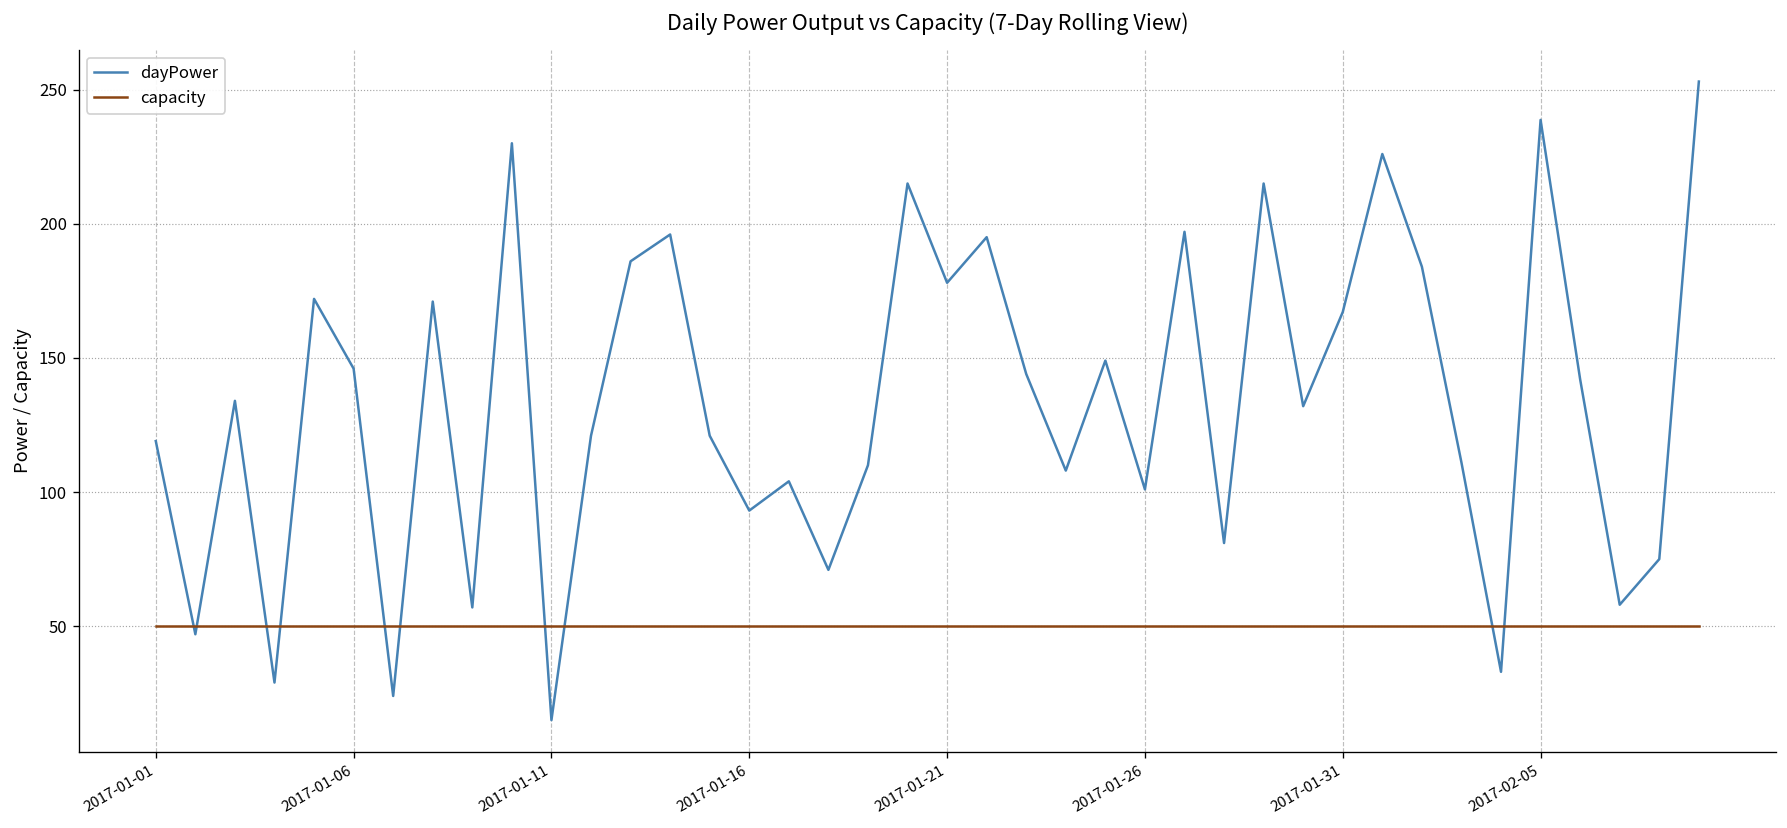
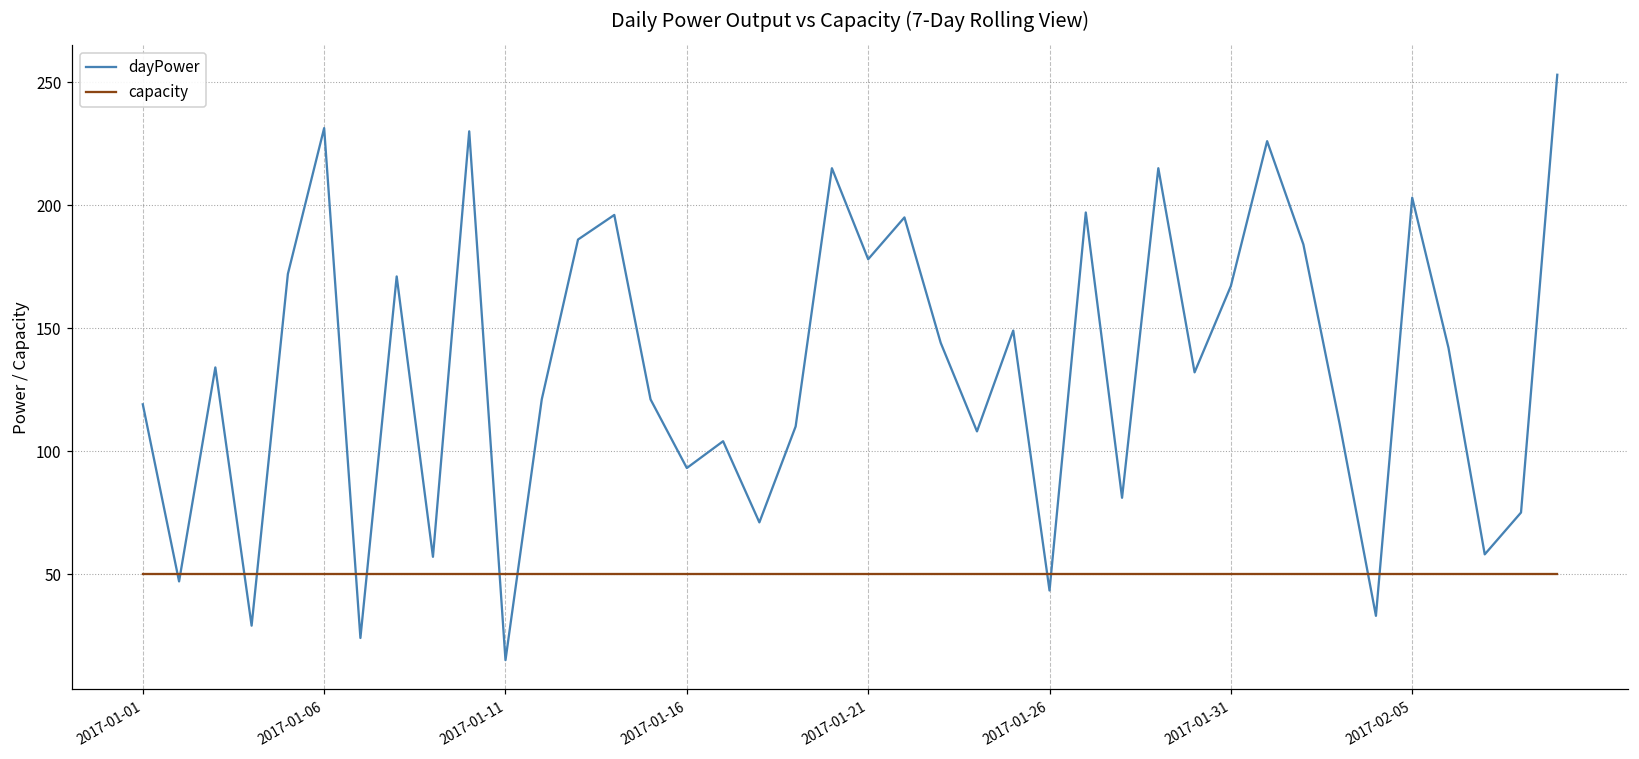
dayPower, 2017-01-06: 146 -> 231
dayPower, 2017-01-26: 101 -> 43
dayPower, 2017-02-05: 239 -> 203
